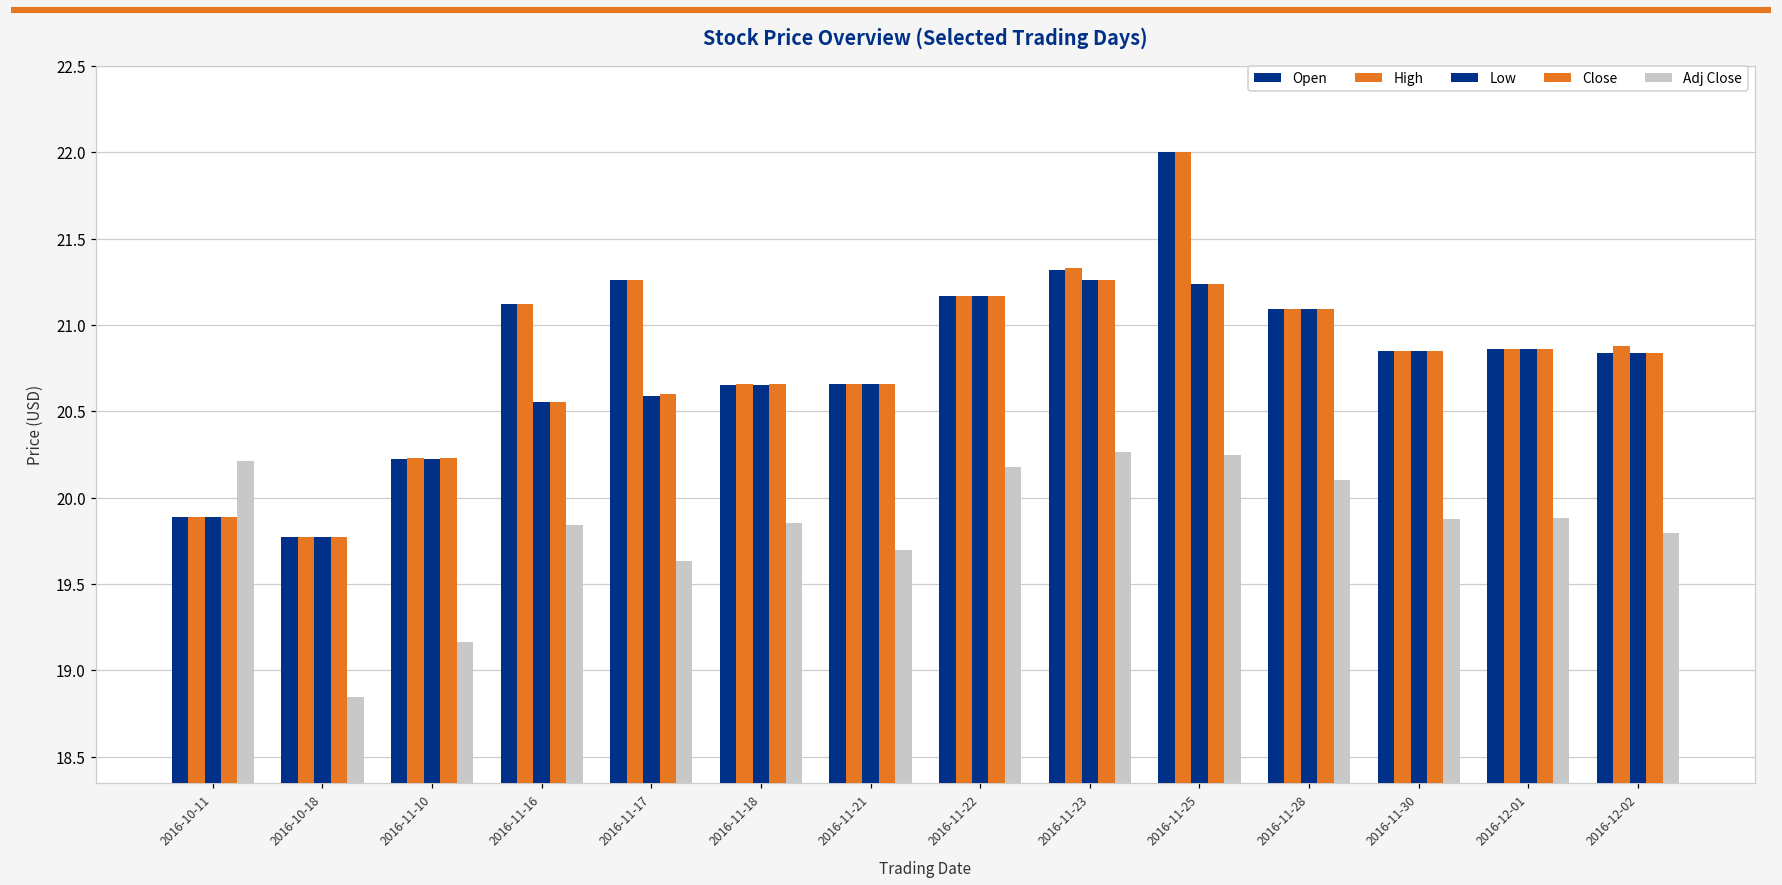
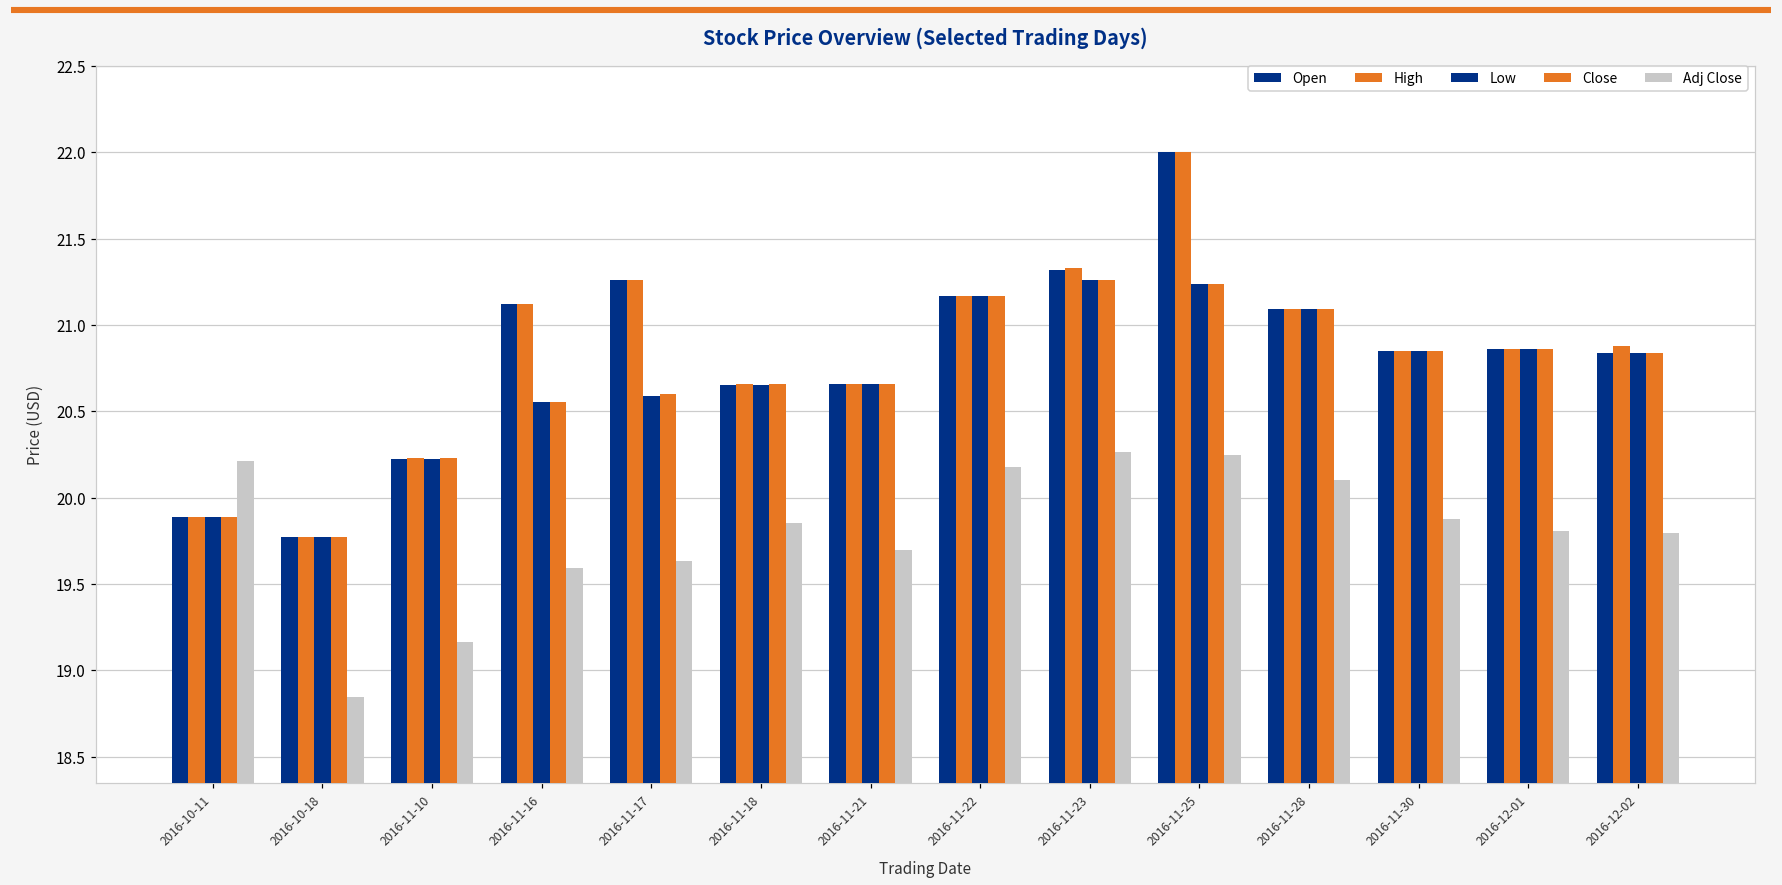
Adj Close, 2016-11-16: 19.84 -> 19.59
Adj Close, 2016-12-01: 19.89 -> 19.81
